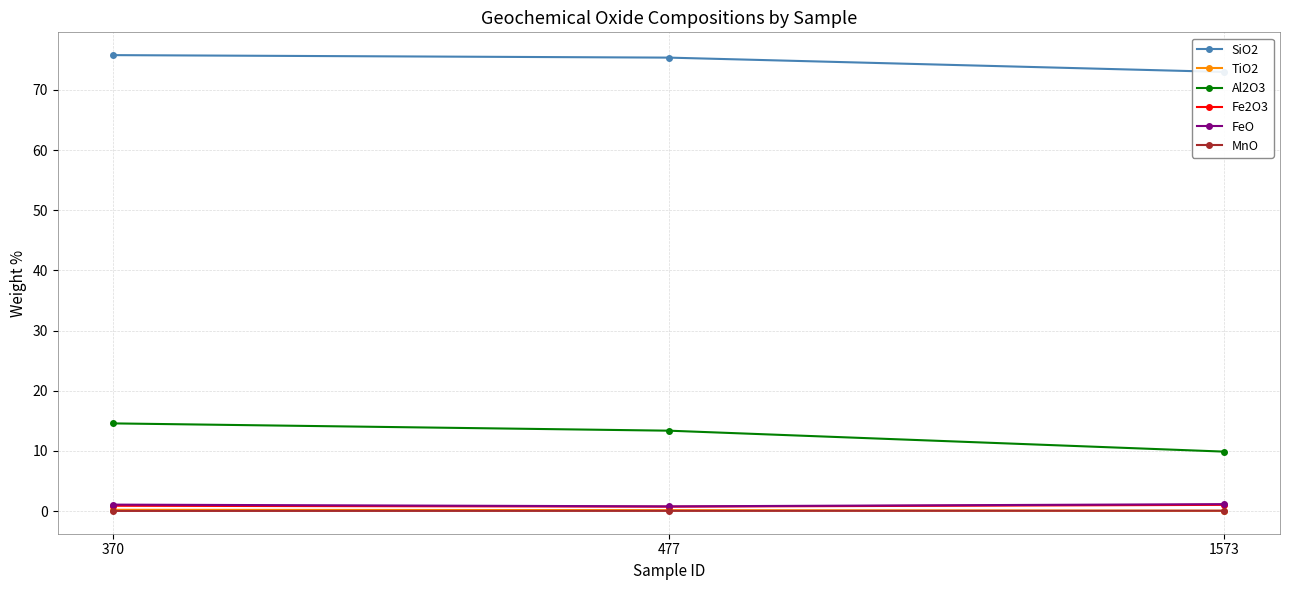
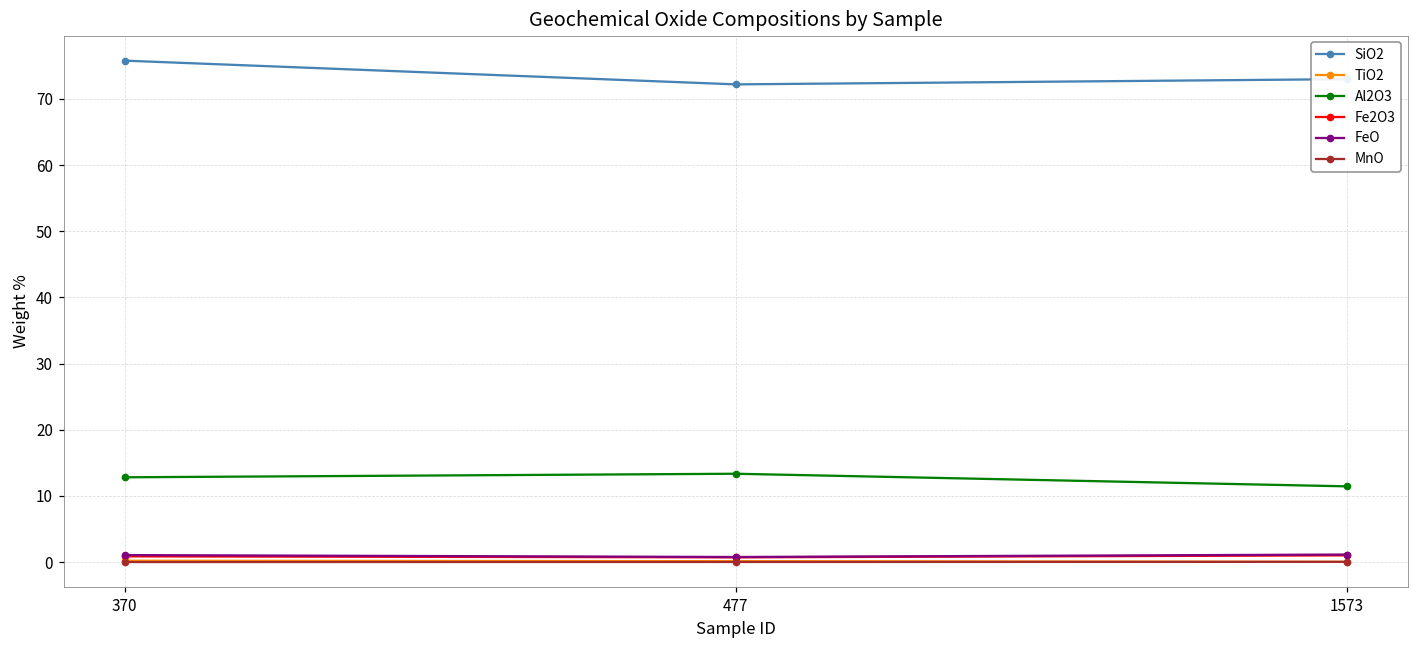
Al2O3, 370: 15 -> 13
SiO2, 477: 75 -> 72
Al2O3, 1573: 10 -> 11
